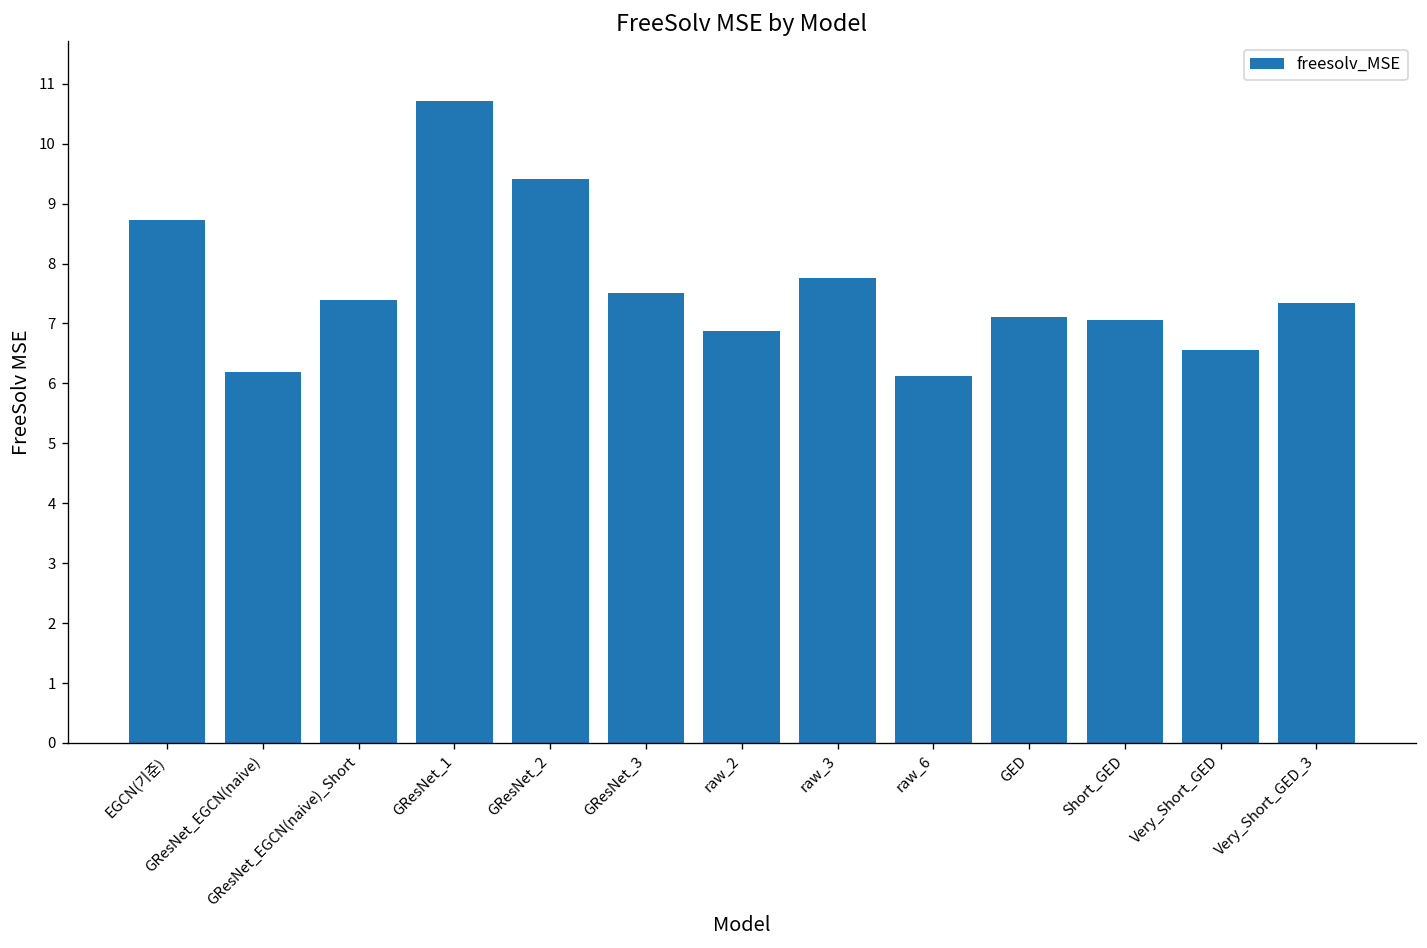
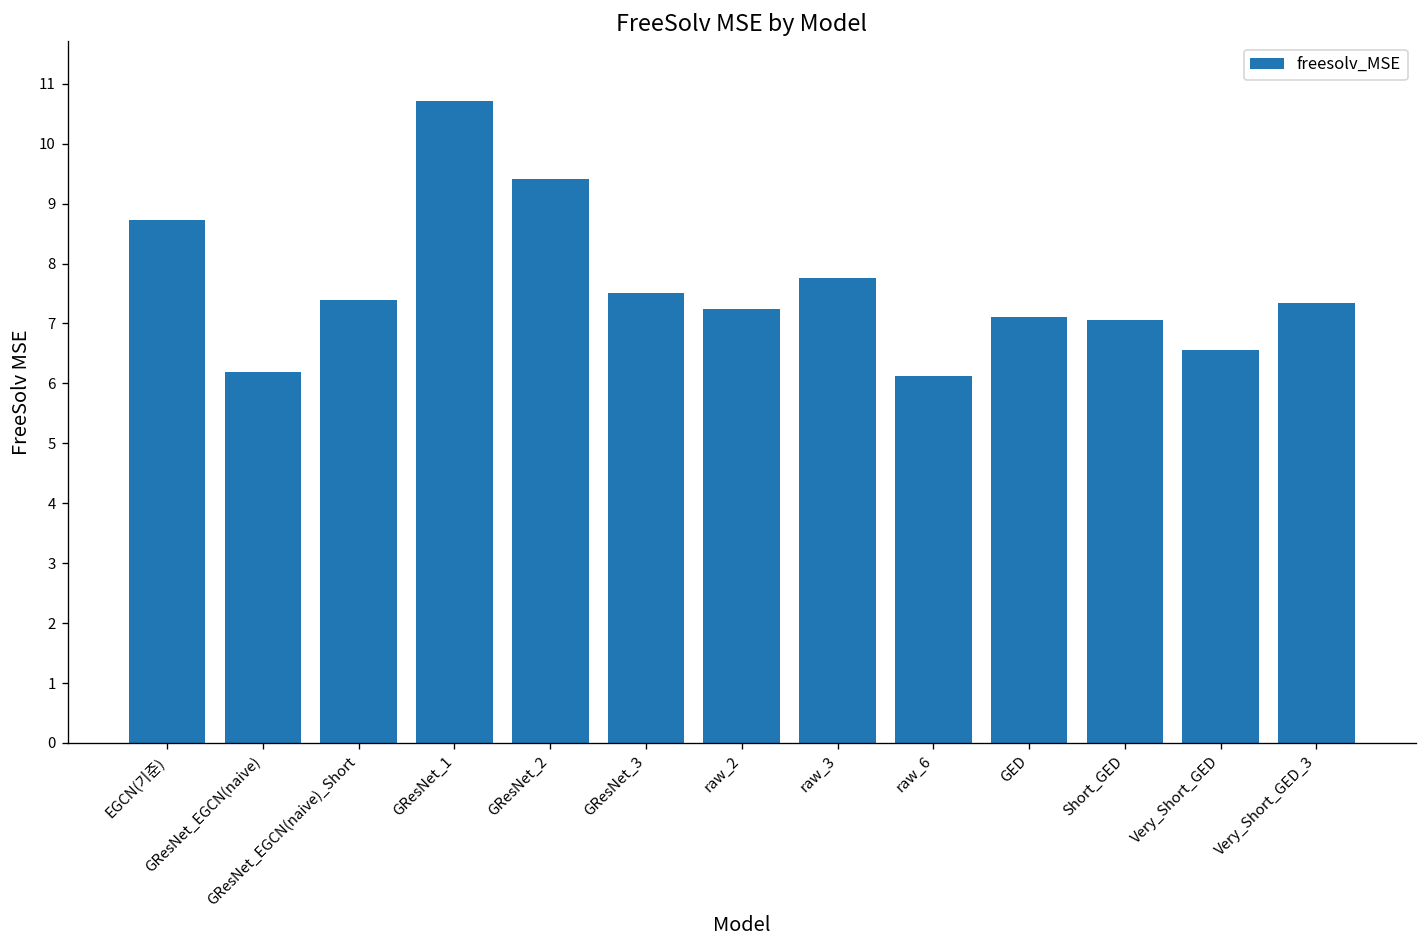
raw_2: 6.9 -> 7.2
